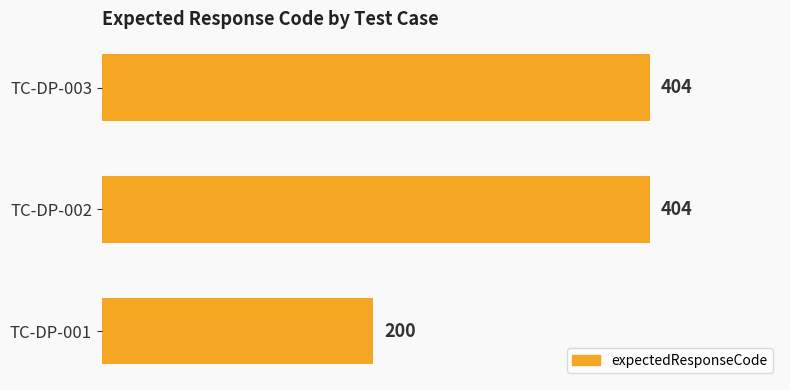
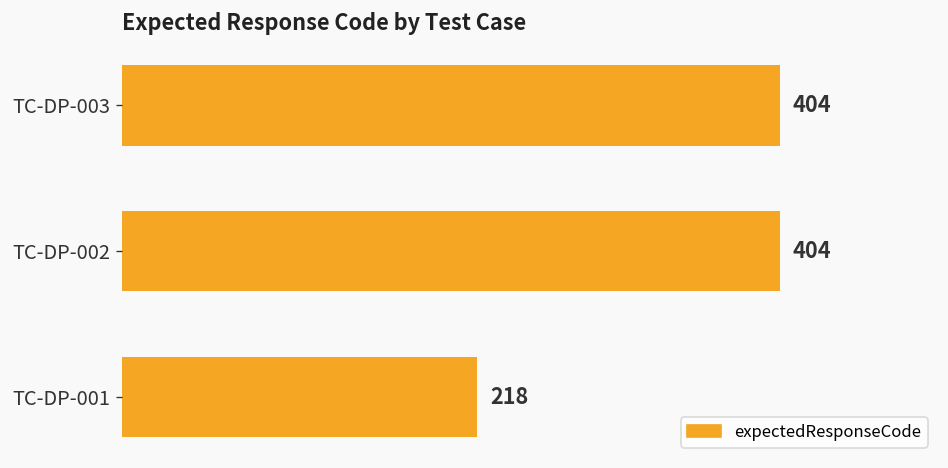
TC-DP-001: 200 -> 218
